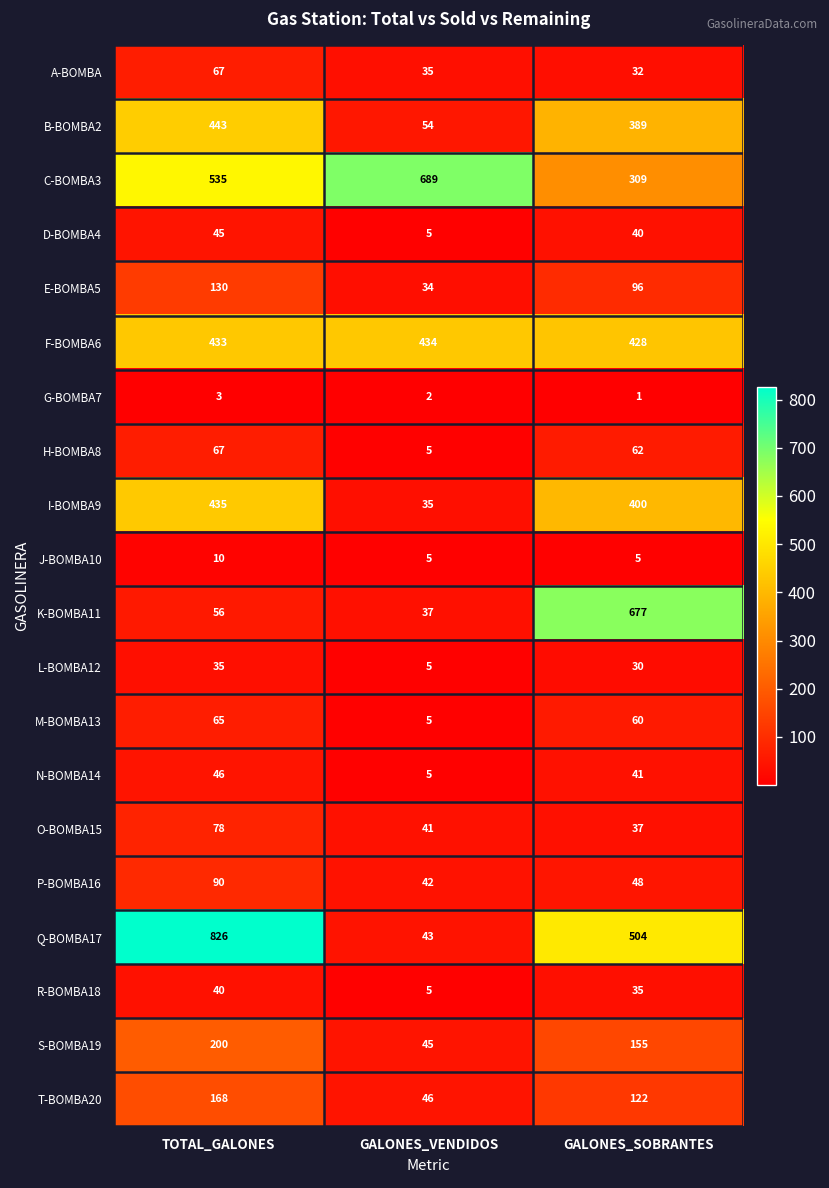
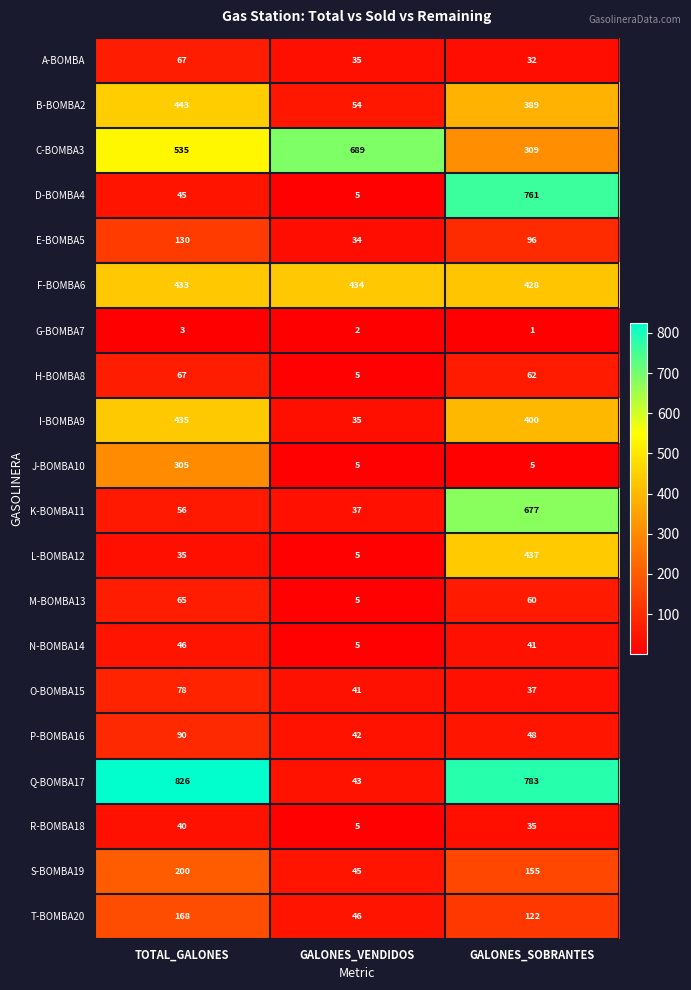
D-BOMBA4, GALONES_SOBRANTES: 40 -> 761
J-BOMBA10, TOTAL_GALONES: 10 -> 305
L-BOMBA12, GALONES_SOBRANTES: 30 -> 437
Q-BOMBA17, GALONES_SOBRANTES: 504 -> 783
